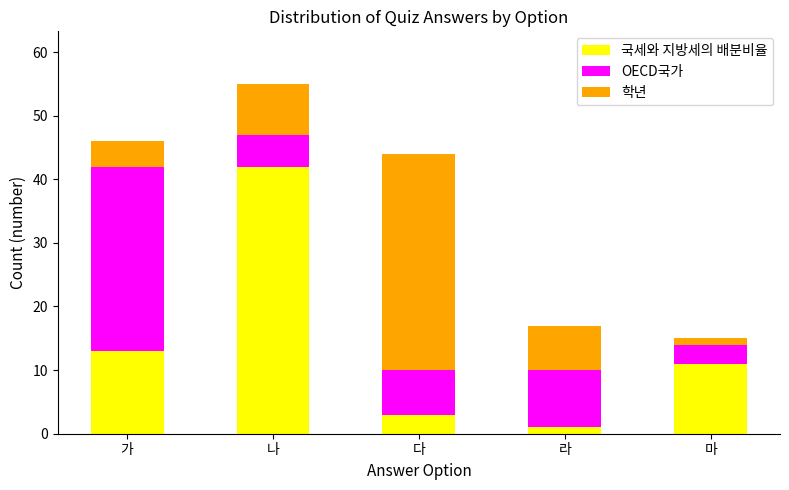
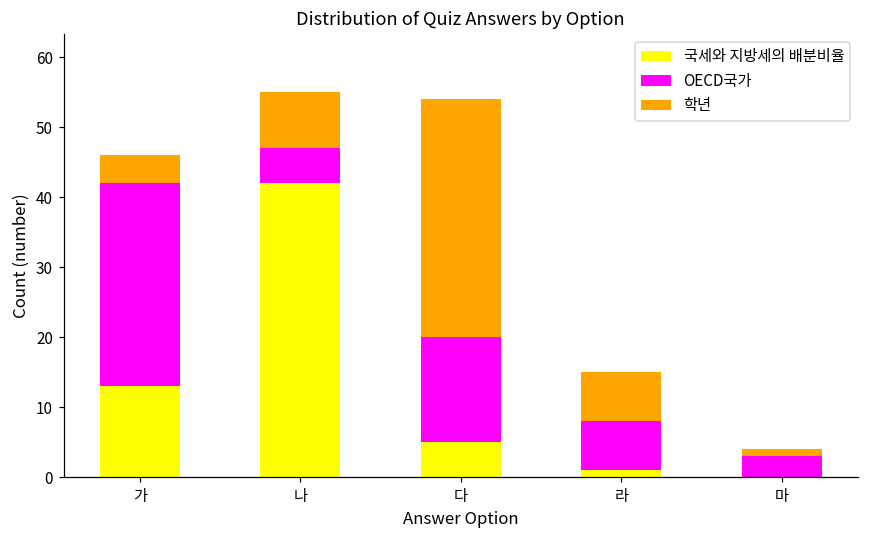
국세와 지방세의 배분비율, 다: 3 -> 5
OECD국가, 다: 7 -> 15
OECD국가, 라: 9 -> 7
국세와 지방세의 배분비율, 마: 11 -> 0
